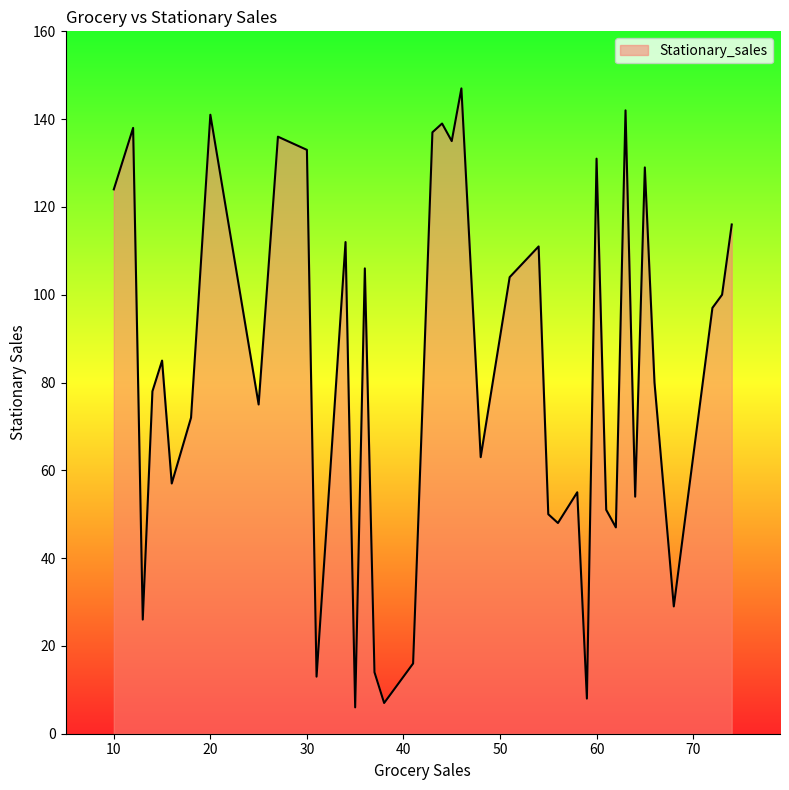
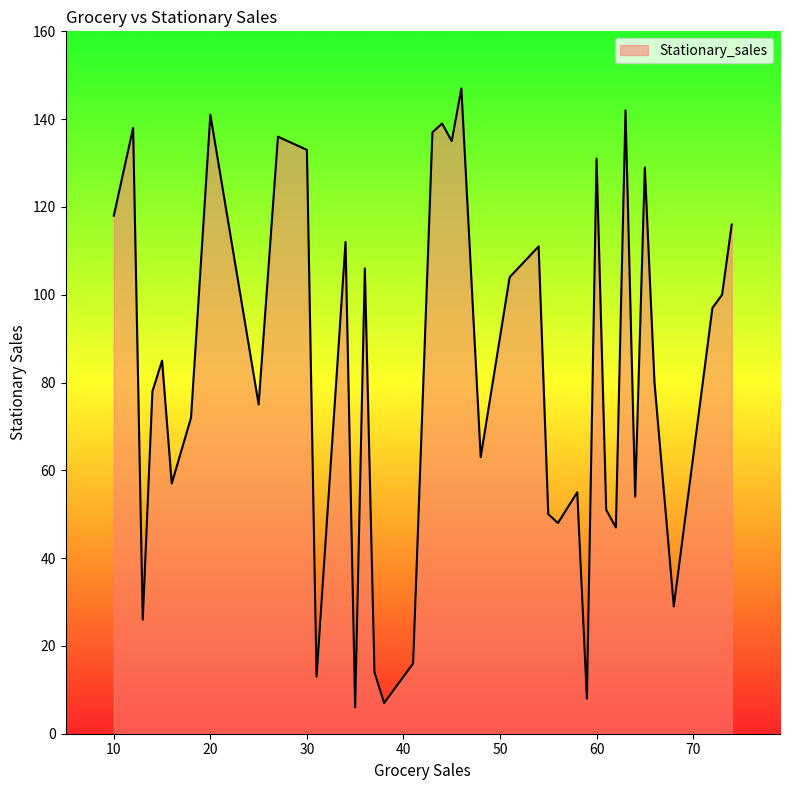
10: 124 -> 118
